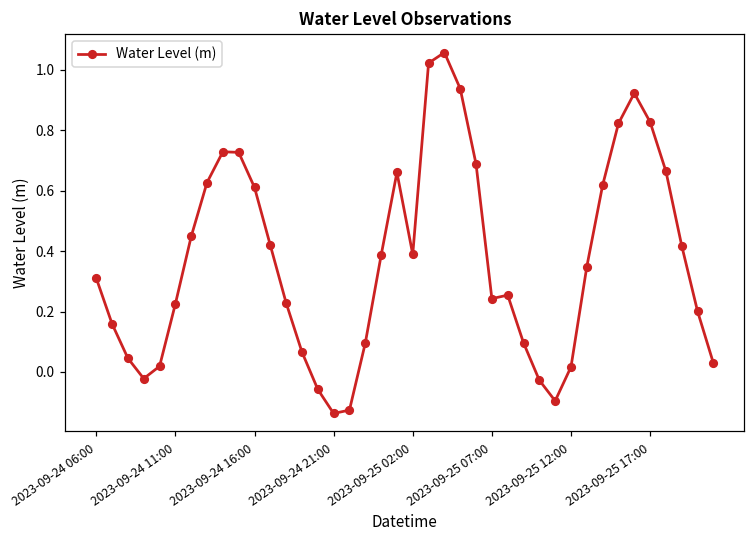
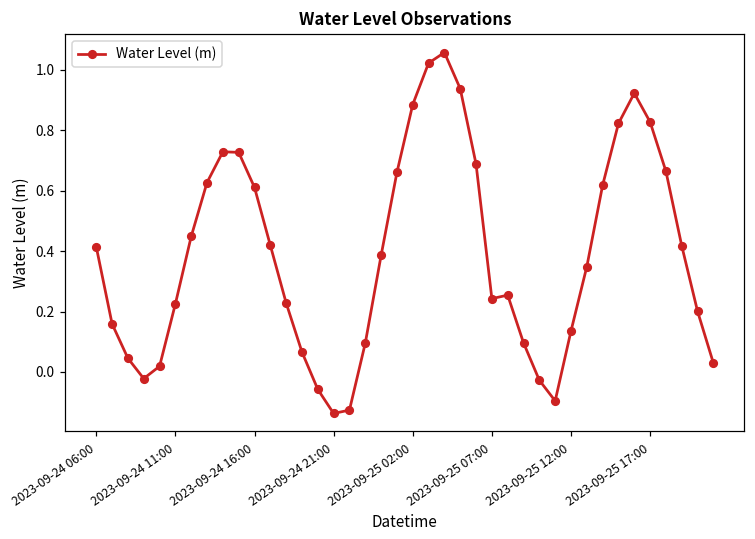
2023-09-24 06:00: 0.31 -> 0.41
2023-09-25 02:00: 0.39 -> 0.89
2023-09-25 12:00: 0.02 -> 0.14
